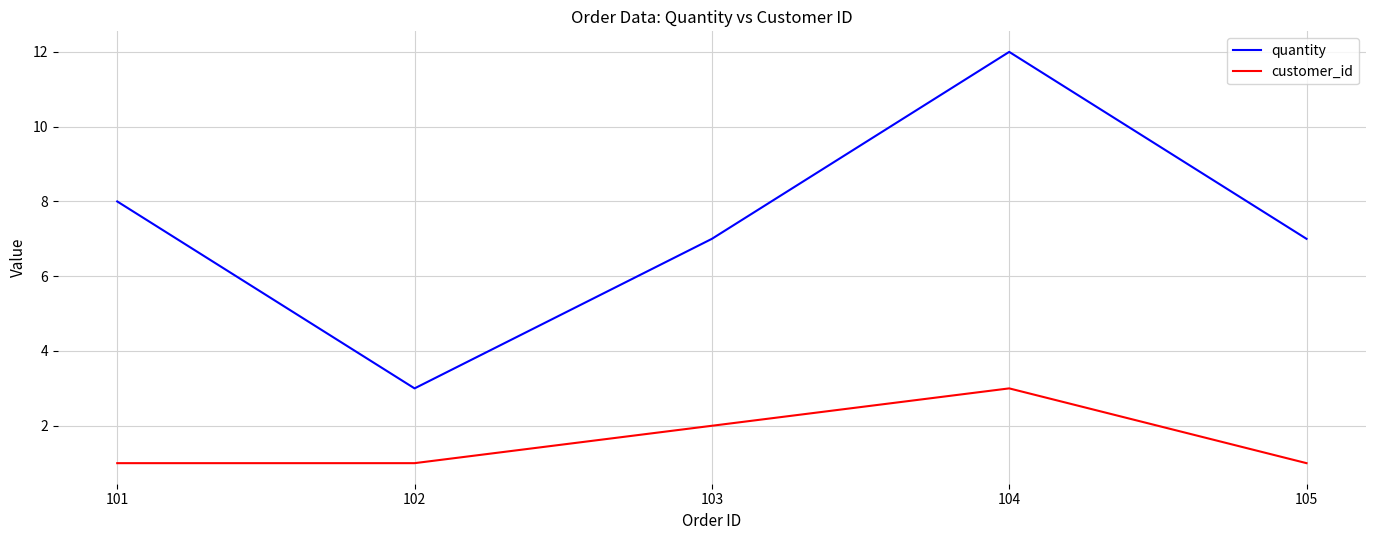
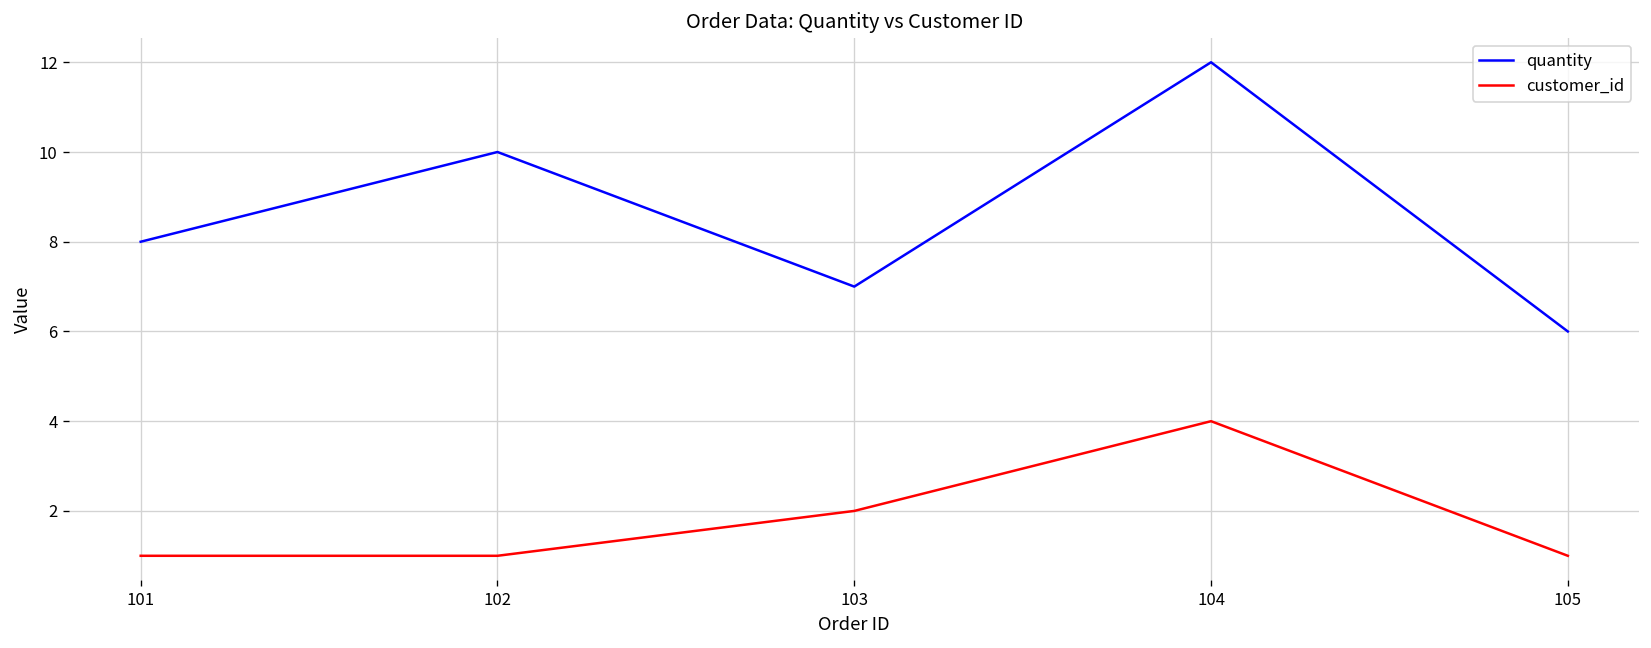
quantity, 102: 3 -> 10
customer_id, 104: 3 -> 4
quantity, 105: 7 -> 6
